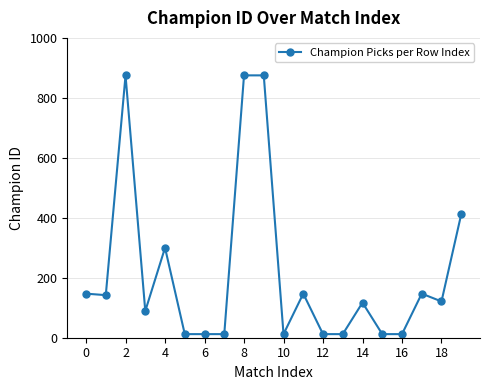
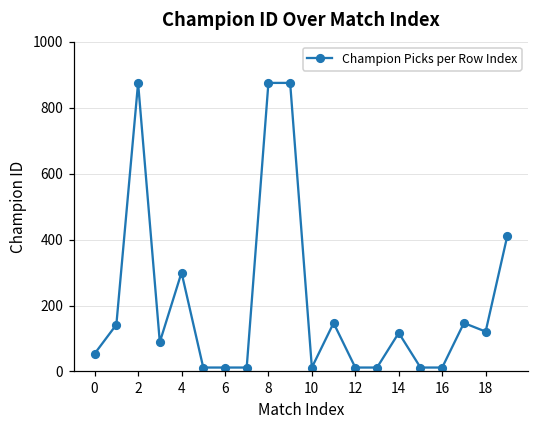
0: 150 -> 50
